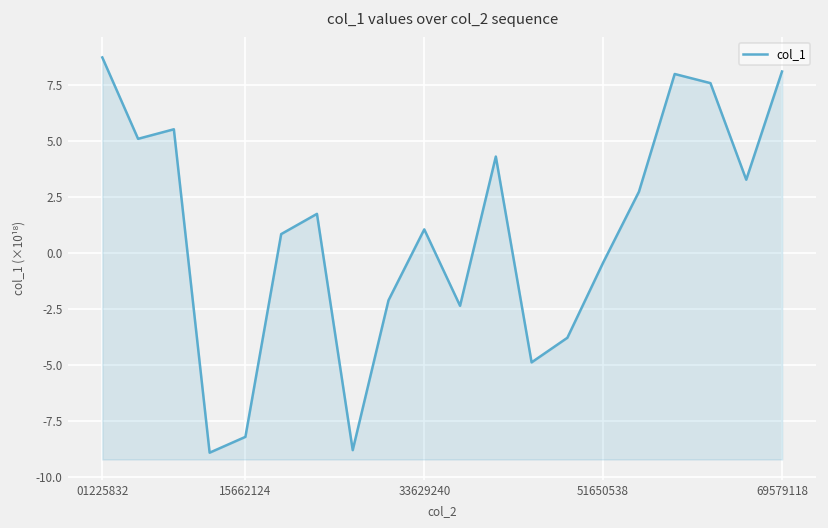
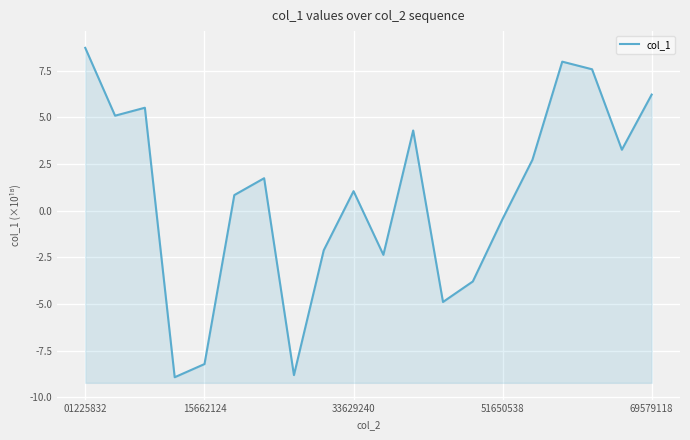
69579118: 8.1 -> 6.2
